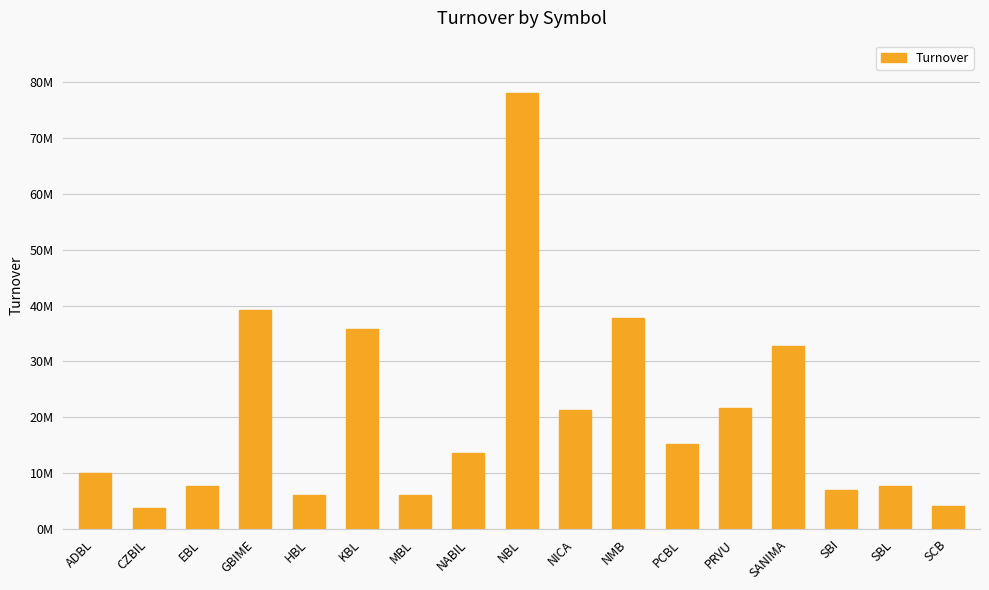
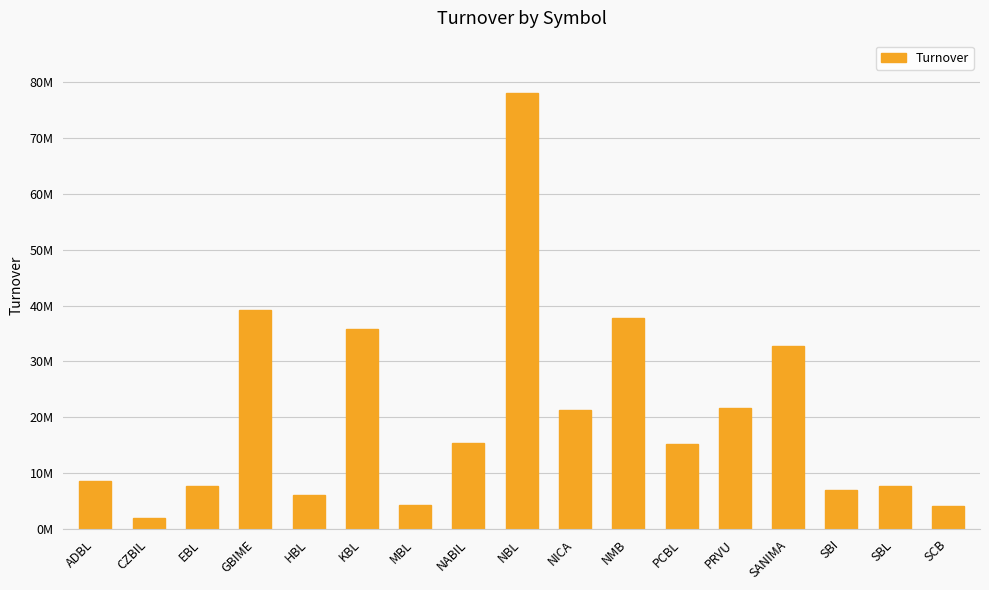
ADBL: 10000000 -> 9000000
CZBIL: 4000000 -> 2000000
MBL: 6000000 -> 4000000
NABIL: 14000000 -> 15000000
